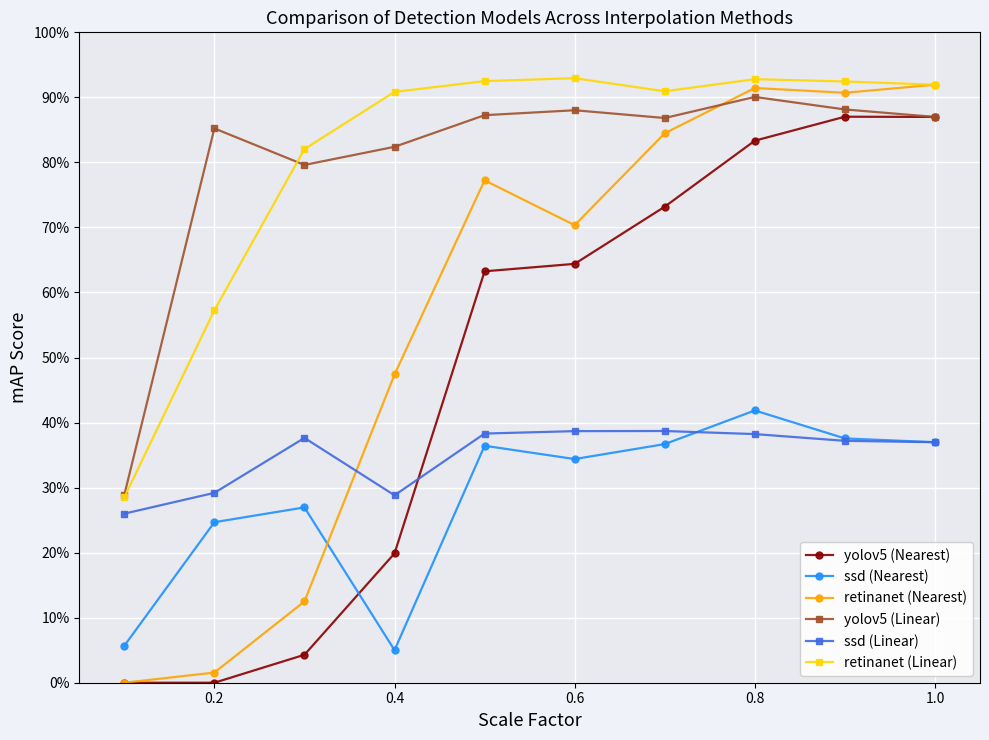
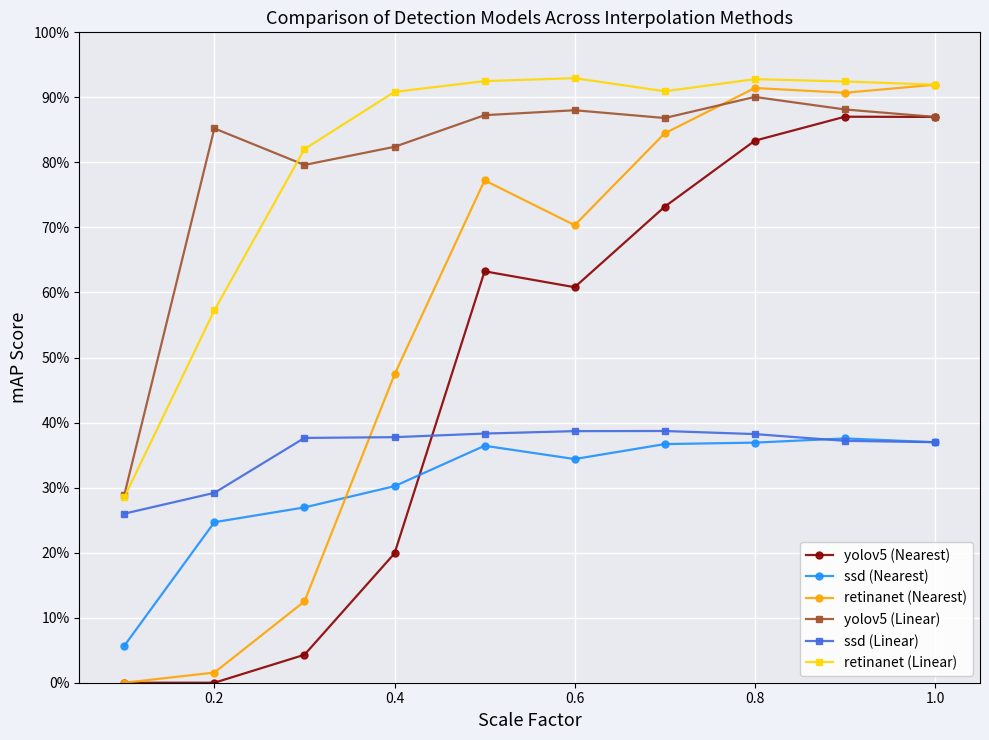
ssd (Nearest), 0.4: 5% -> 30%
ssd (Linear), 0.4: 29% -> 38%
yolov5 (Nearest), 0.6: 64% -> 61%
ssd (Nearest), 0.8: 42% -> 37%
